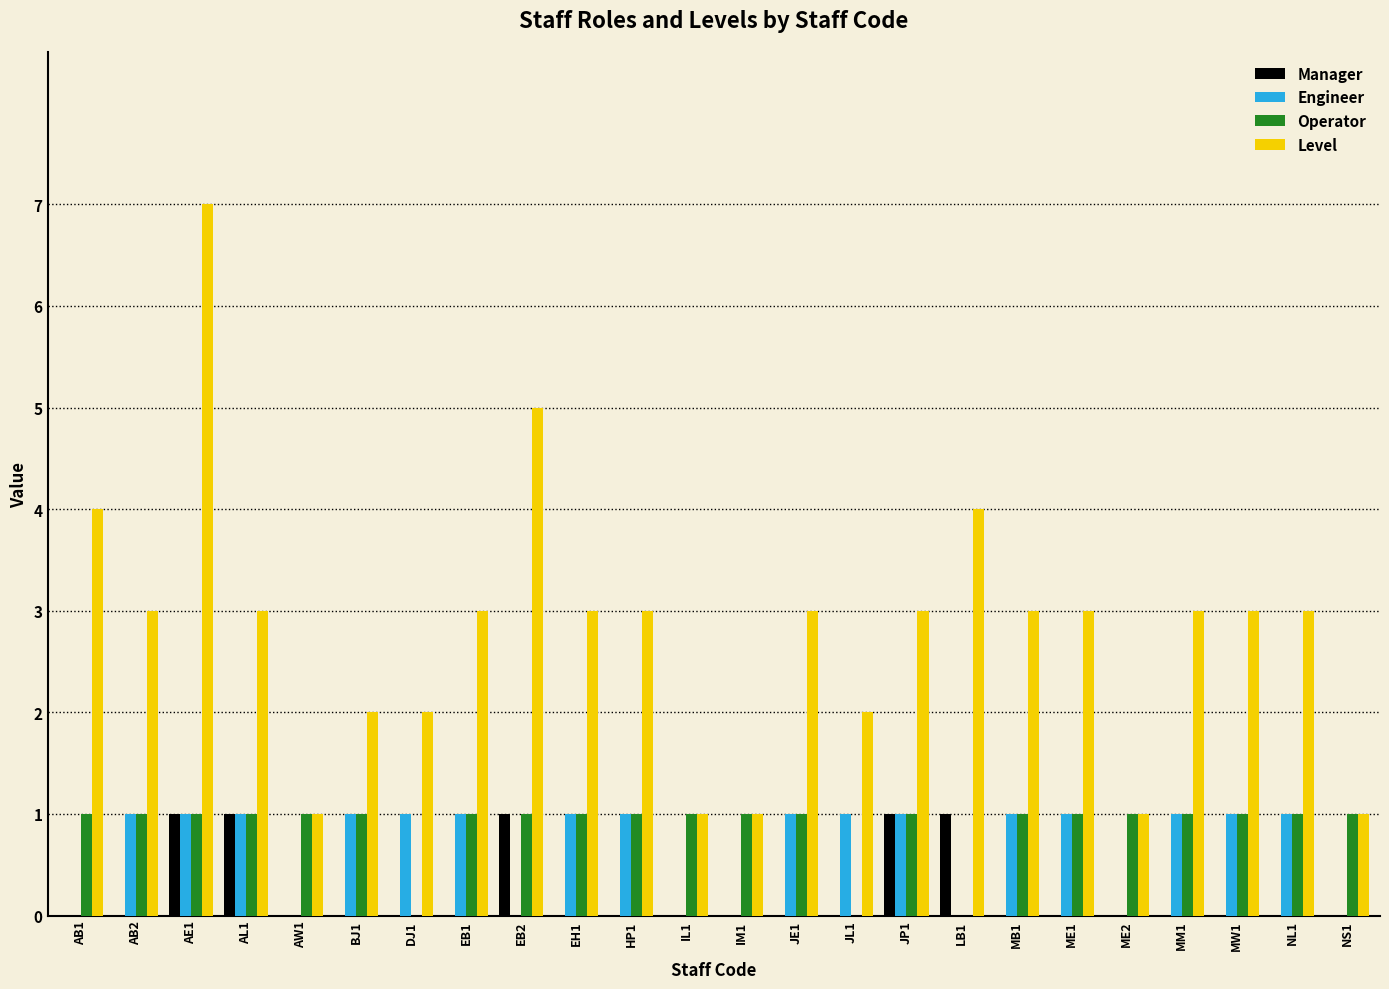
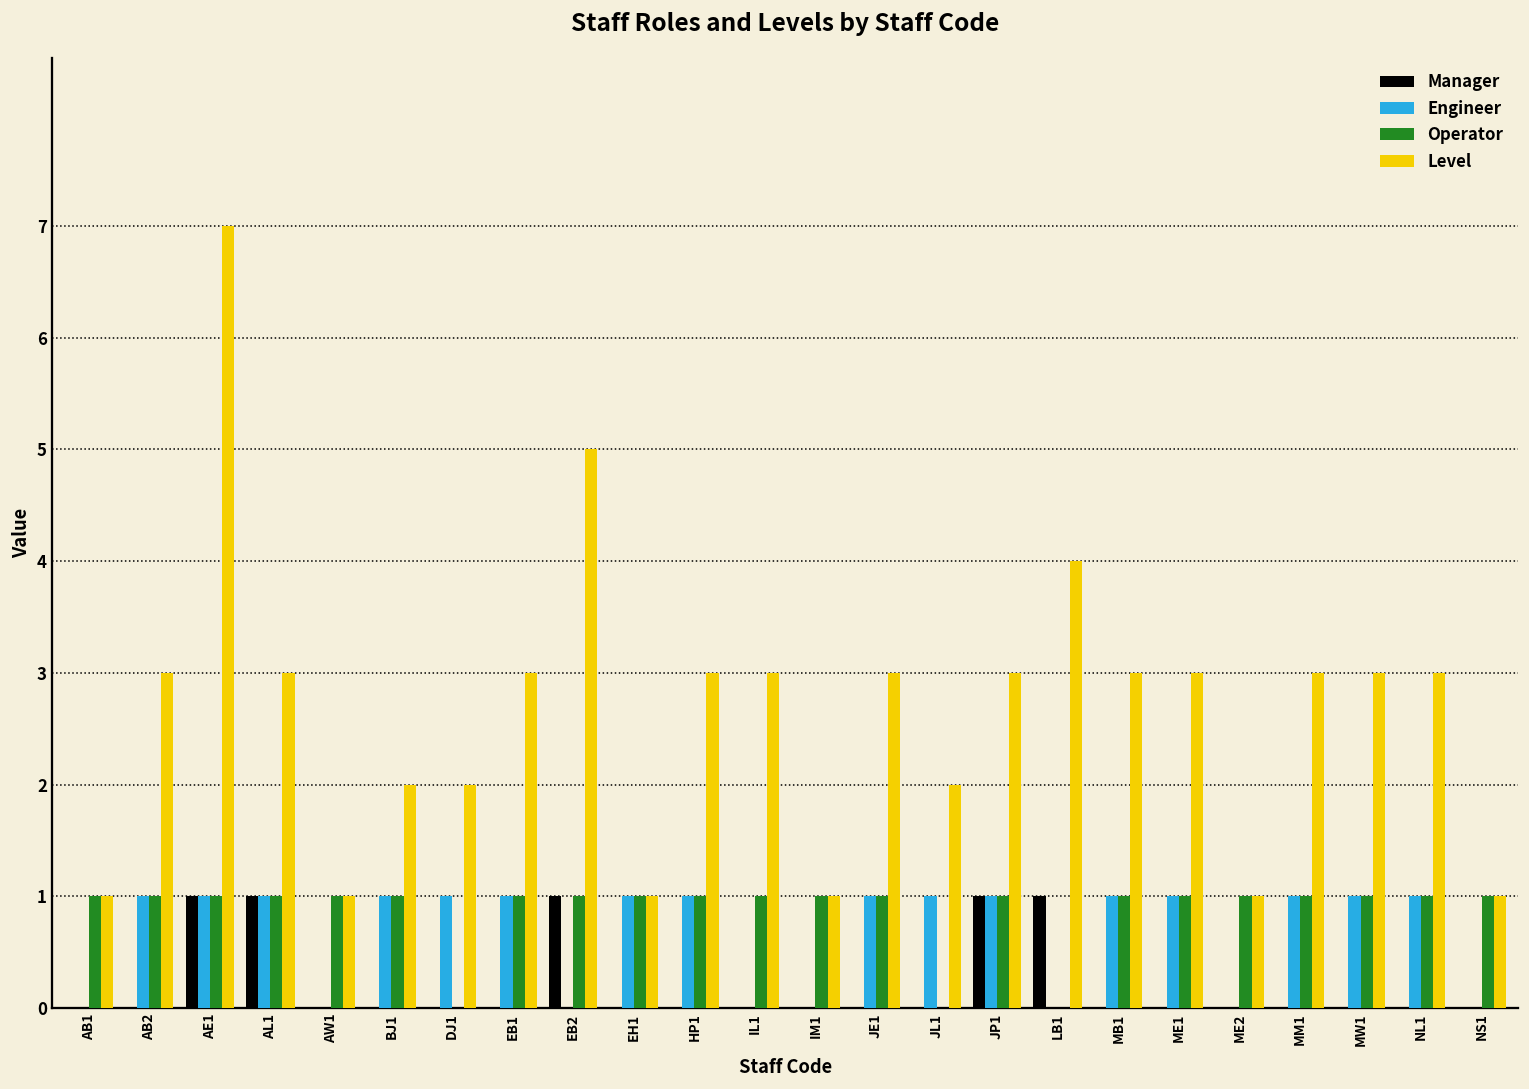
Level, AB1: 4 -> 1
Level, EH1: 3 -> 1
Level, IL1: 1 -> 3
